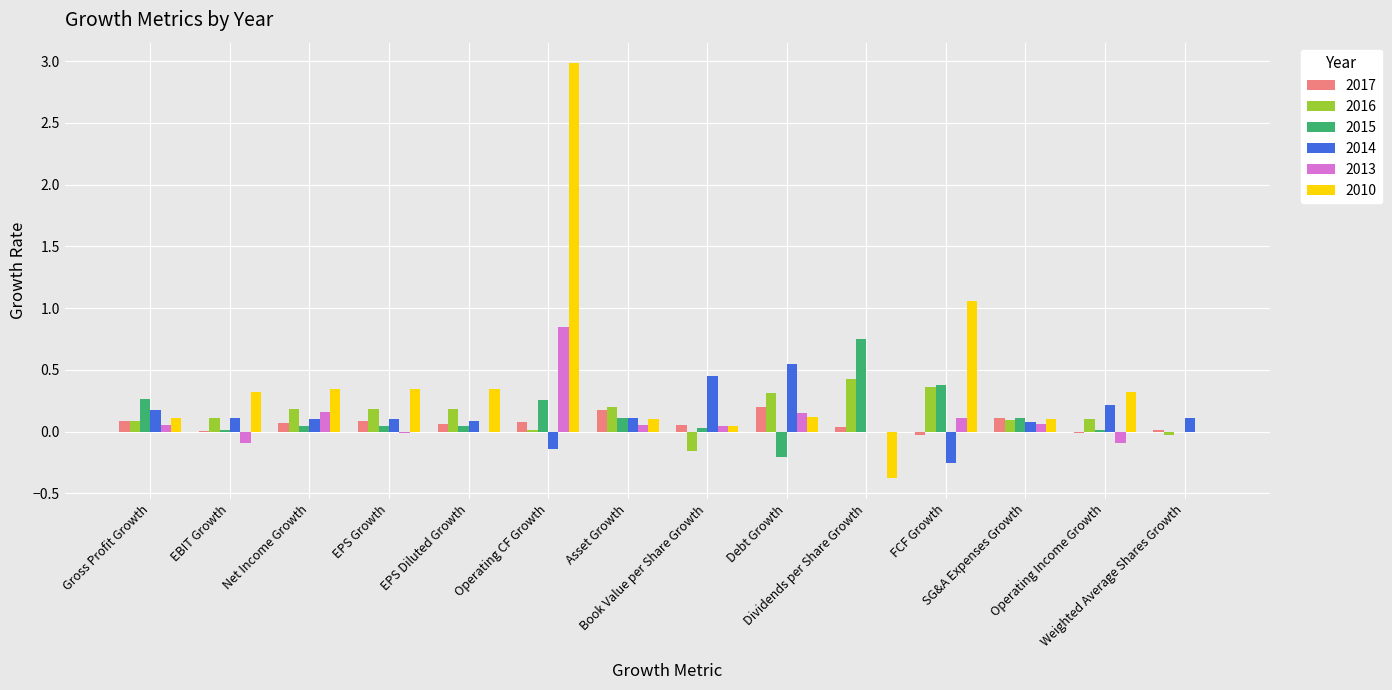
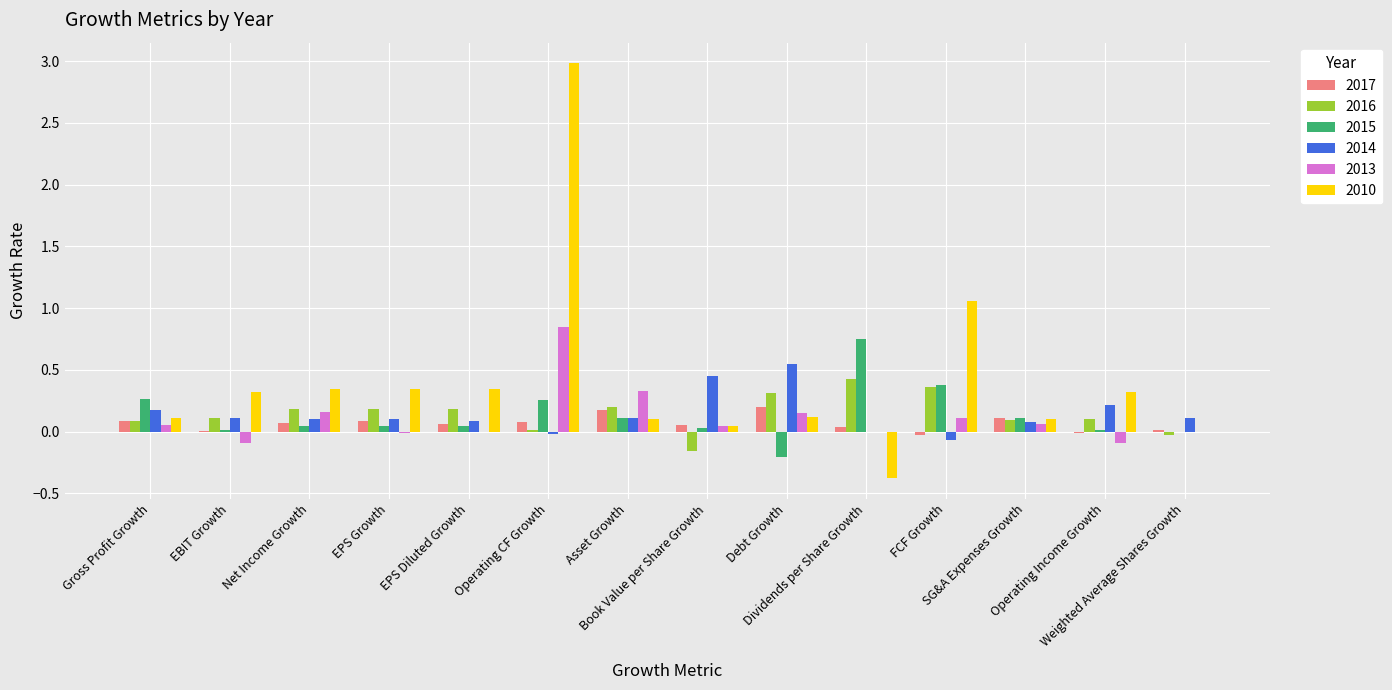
2014, Operating CF Growth: -0.14 -> -0.02
2013, Asset Growth: 0.05 -> 0.33
2014, FCF Growth: -0.26 -> -0.07
